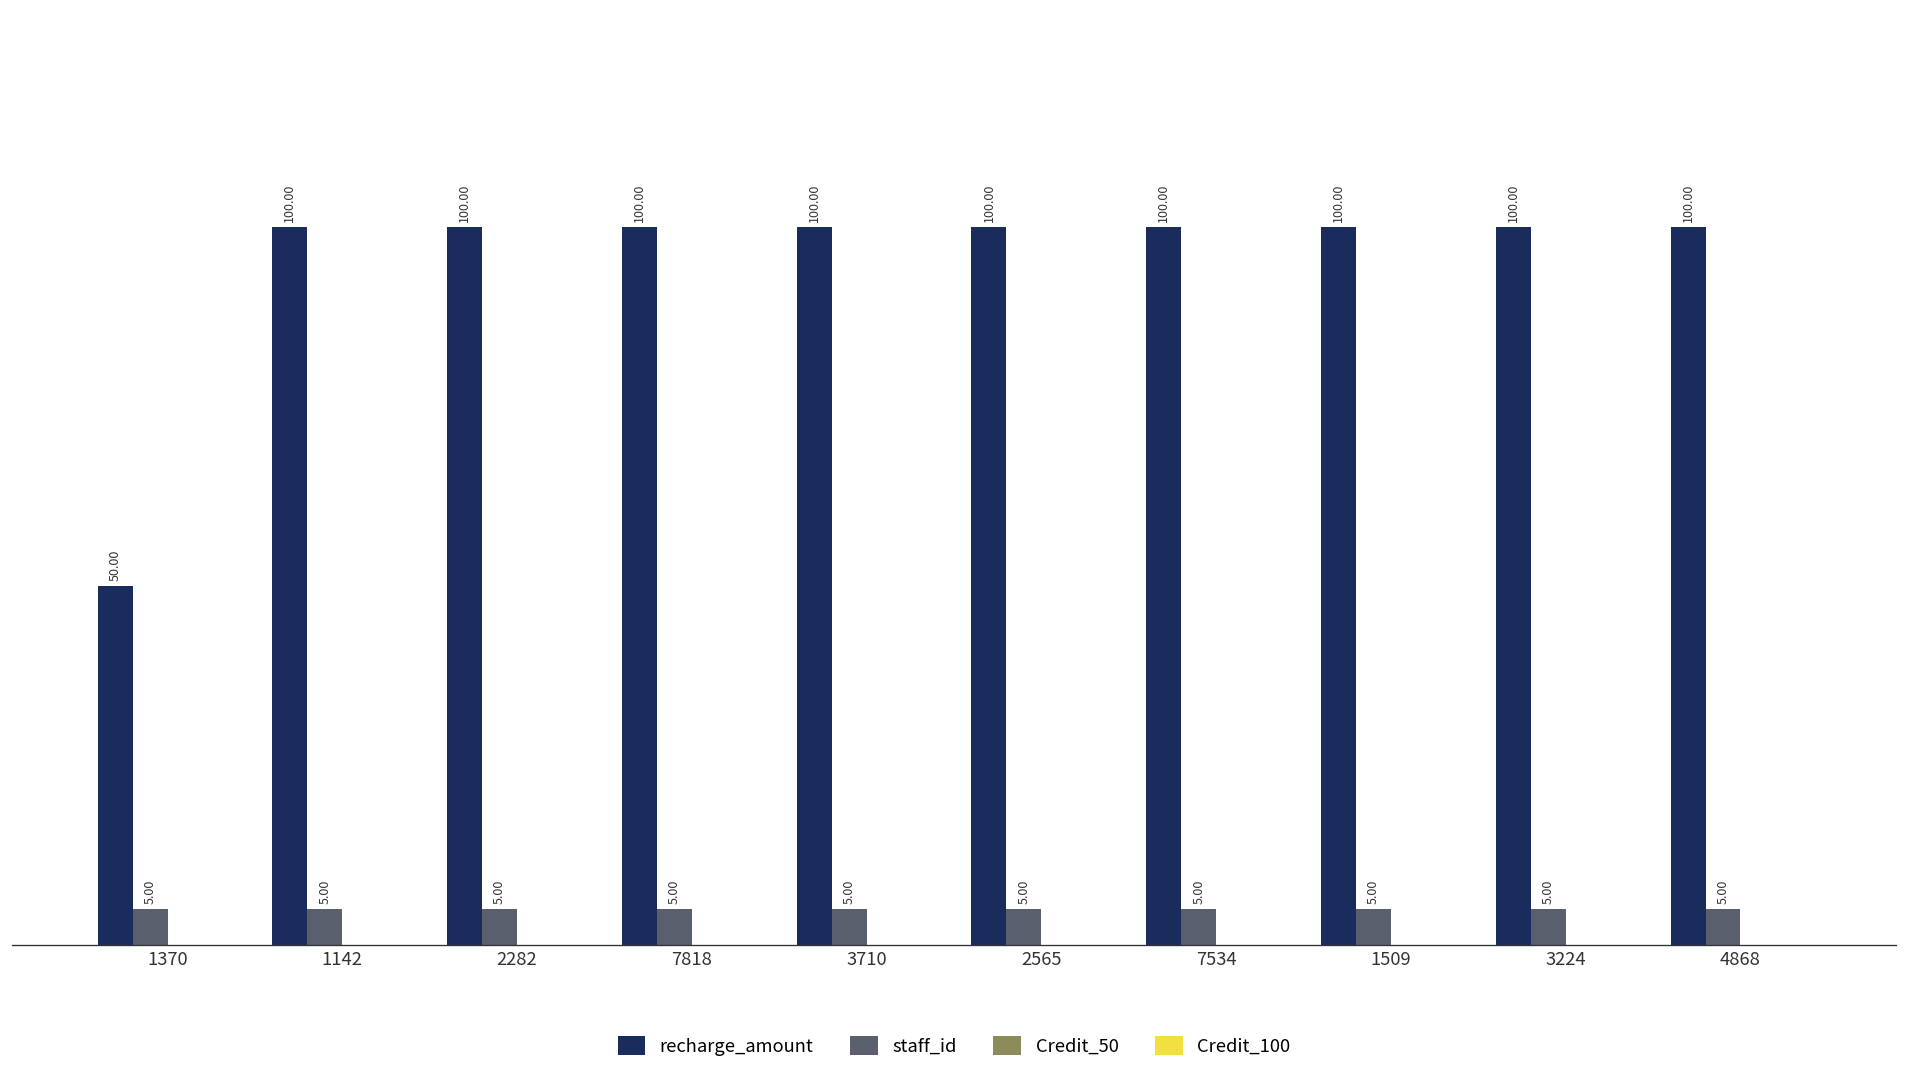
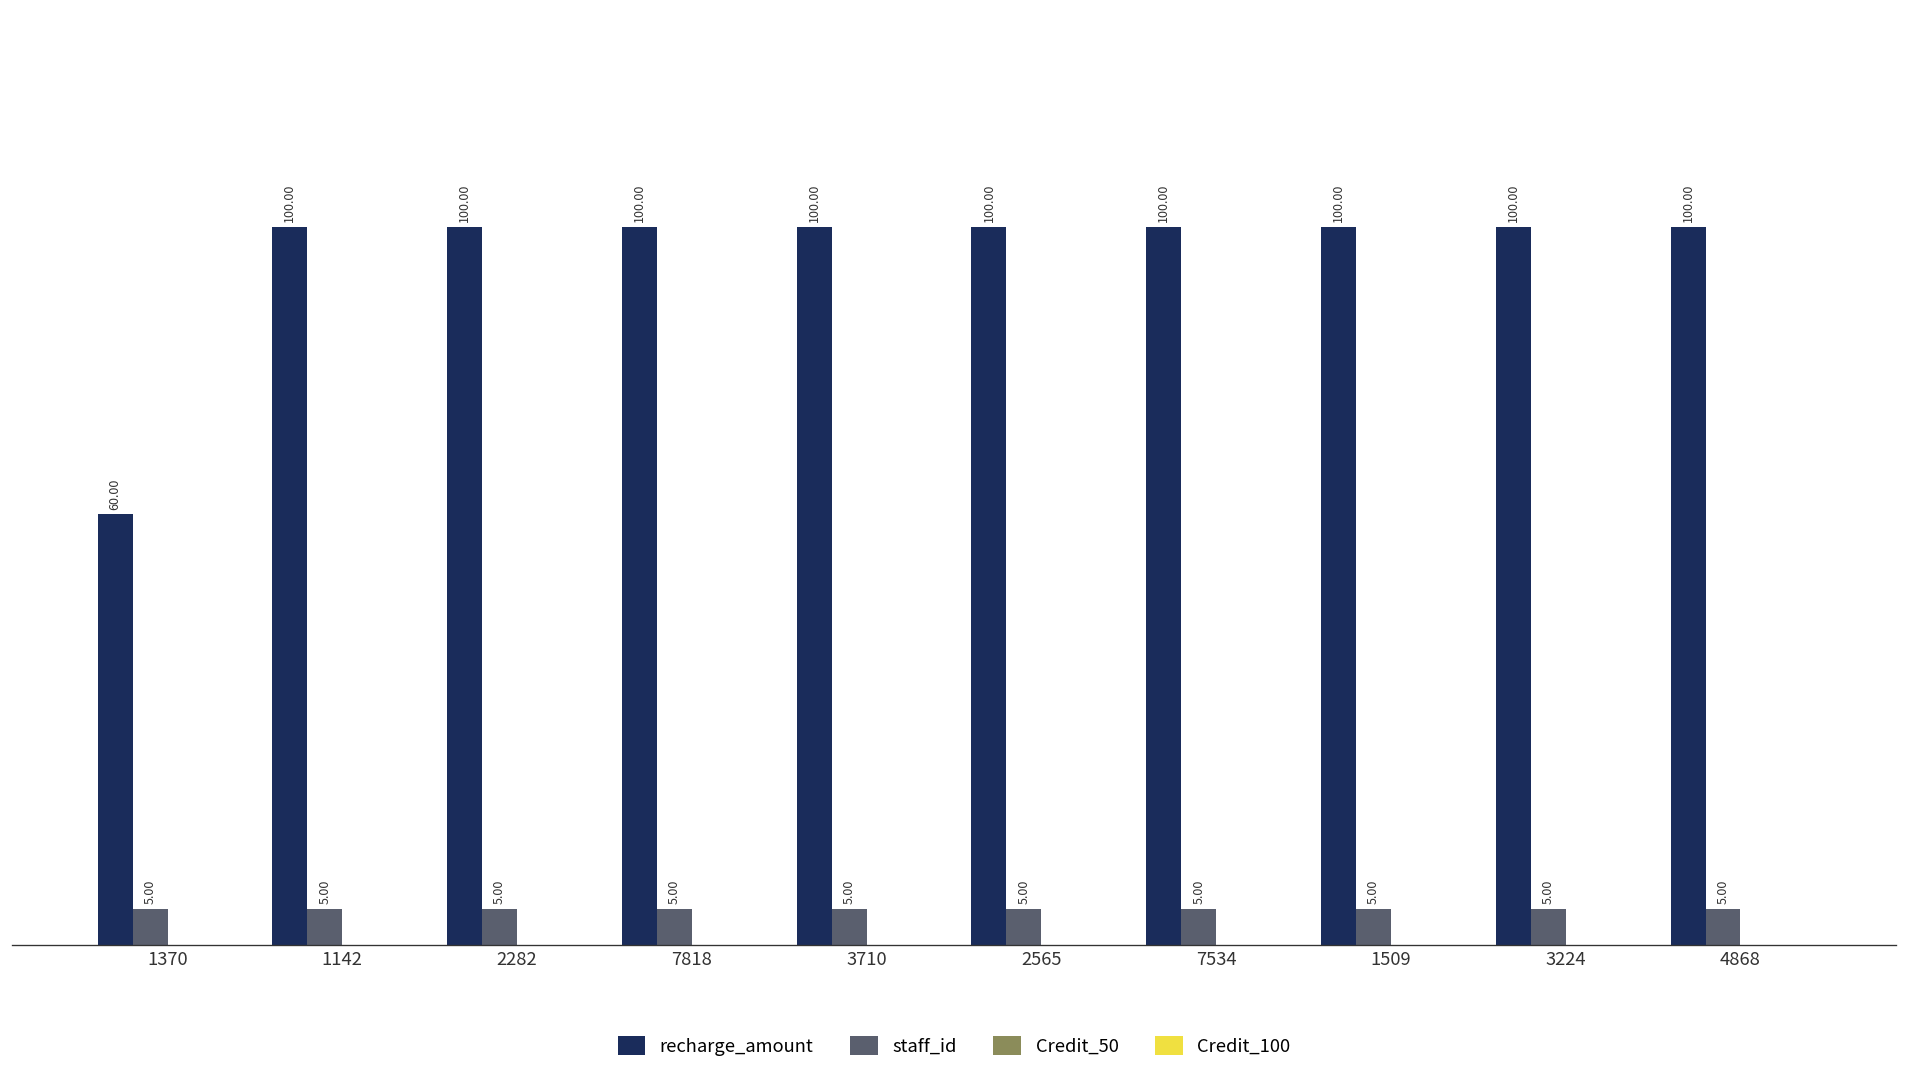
recharge_amount, 1370: 50.00 -> 60.00
